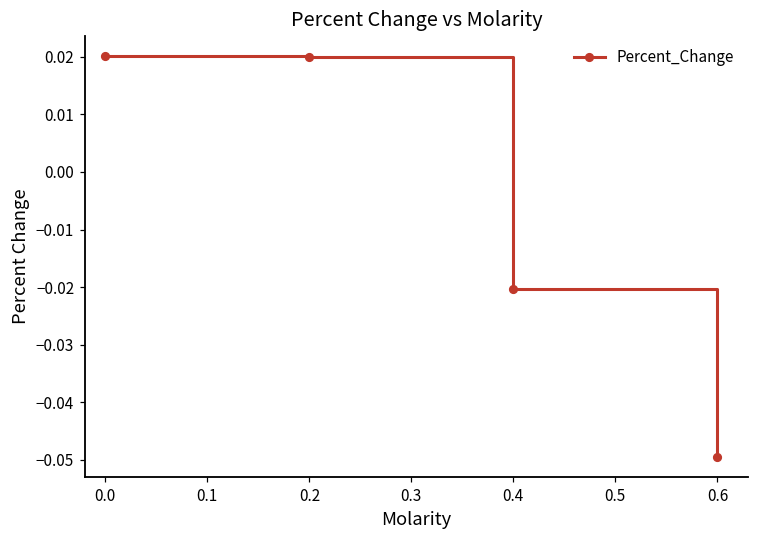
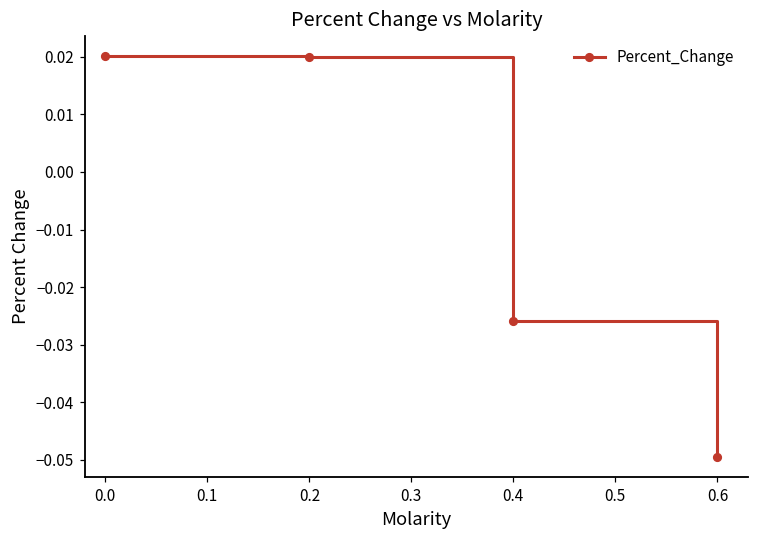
0.4: -0.020 -> -0.026
